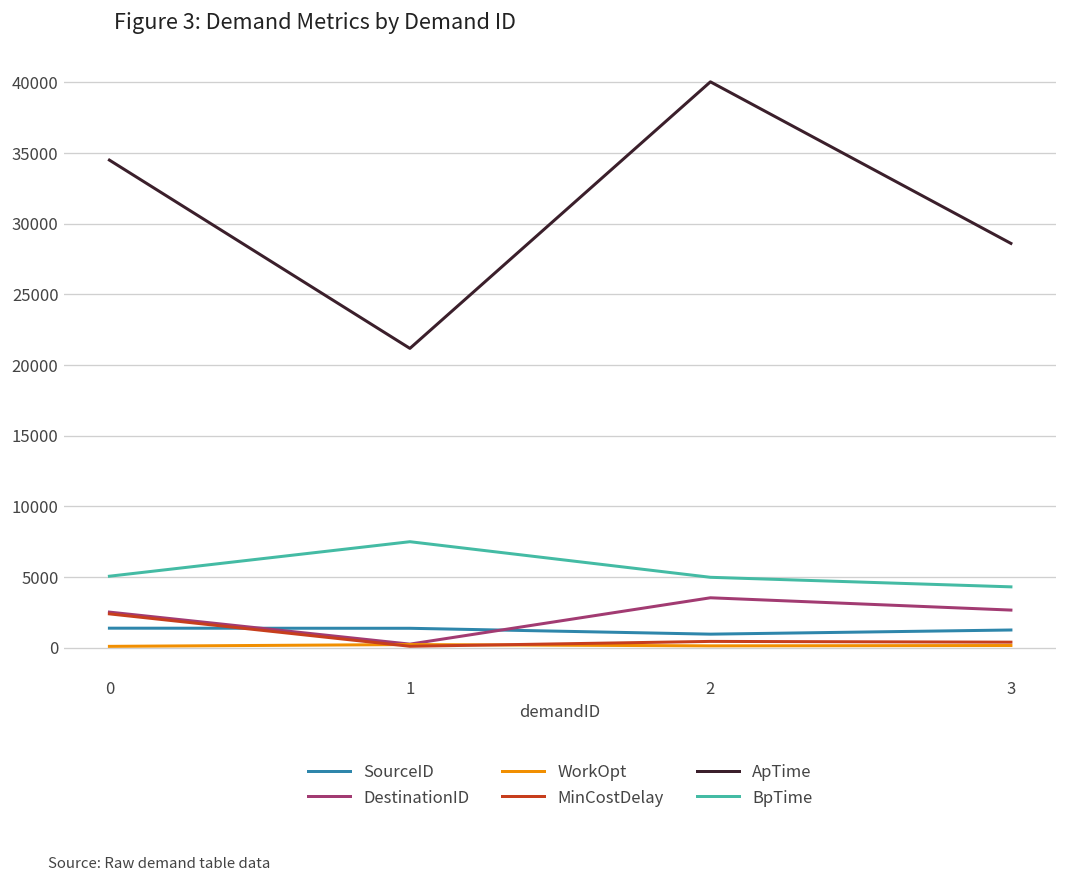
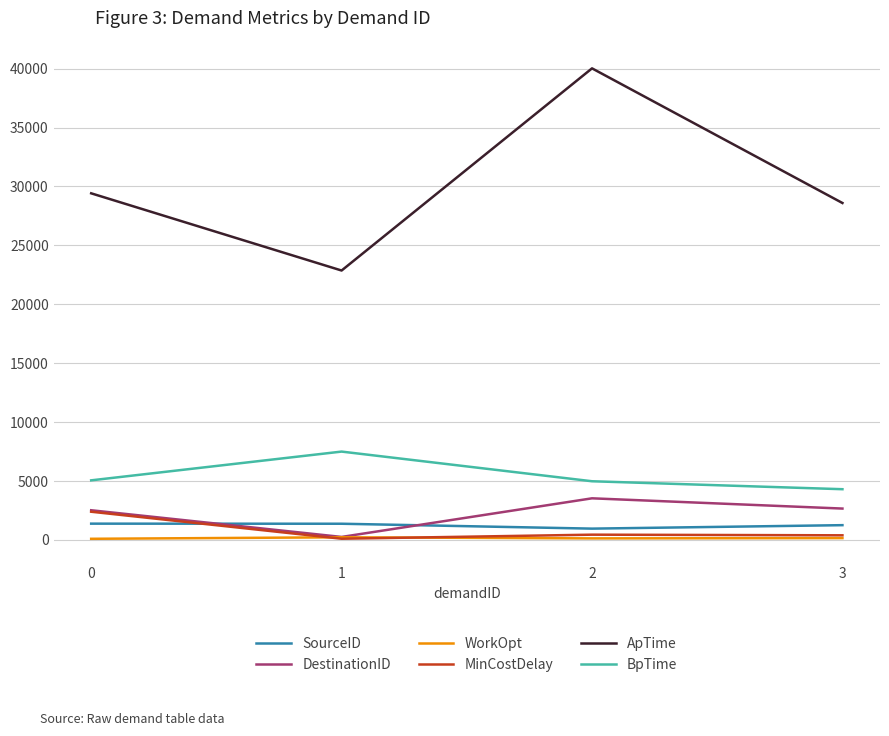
ApTime, 0: 34500 -> 29400
ApTime, 1: 21200 -> 22900
